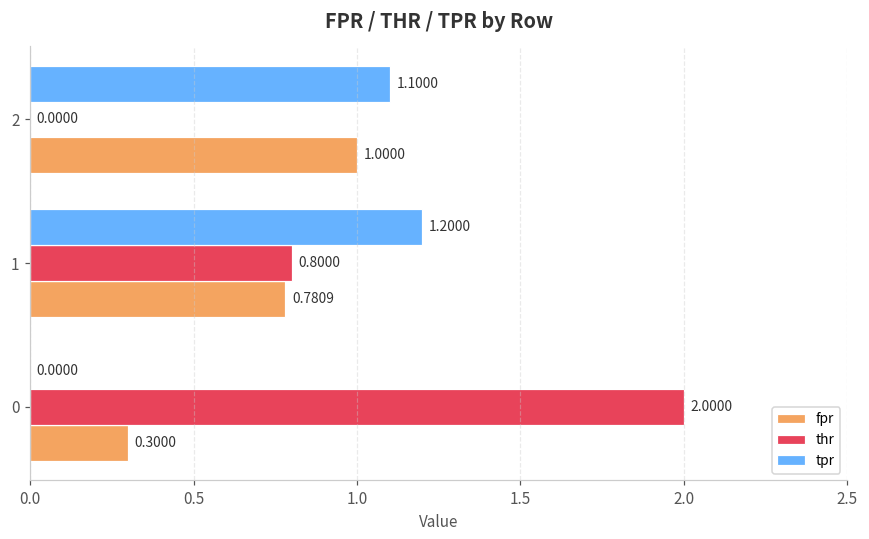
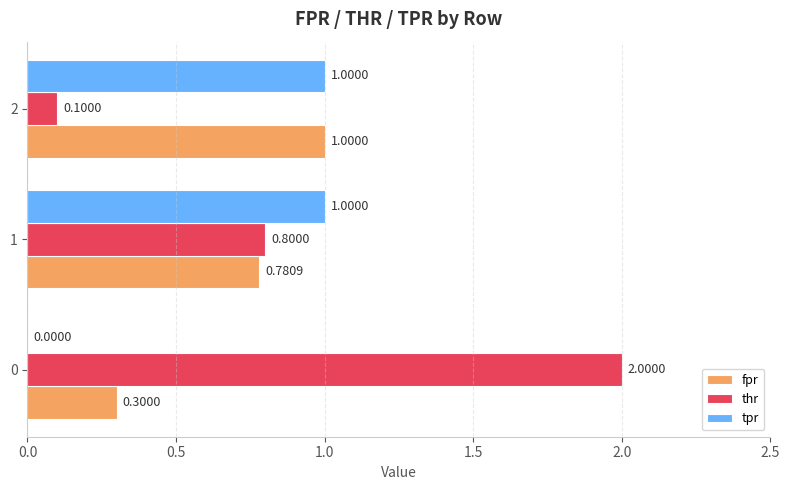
tpr, 2: 1.1000 -> 1.0000
thr, 2: 0.0000 -> 0.1000
tpr, 1: 1.2000 -> 1.0000
